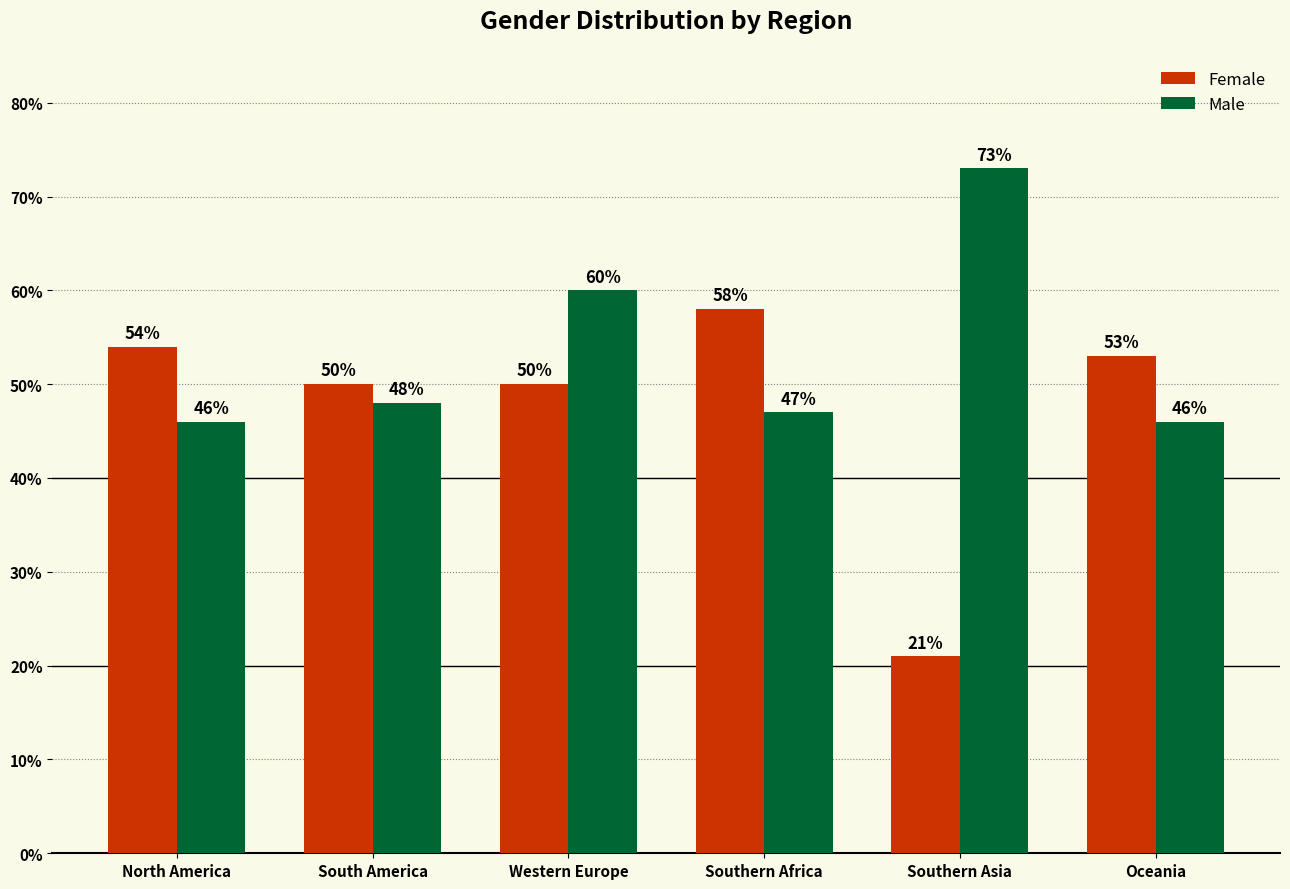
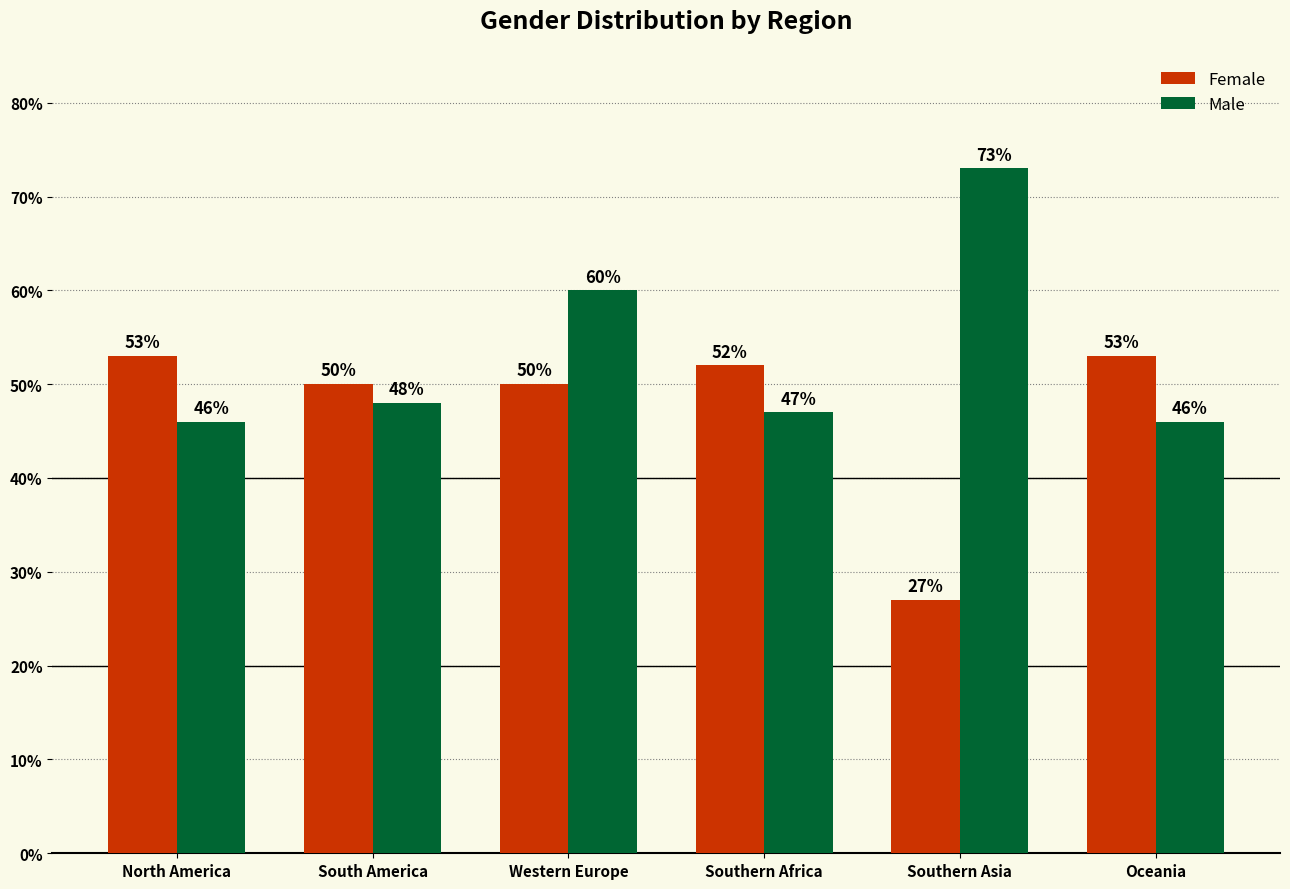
Female, North America: 54% -> 53%
Female, Southern Africa: 58% -> 52%
Female, Southern Asia: 21% -> 27%
